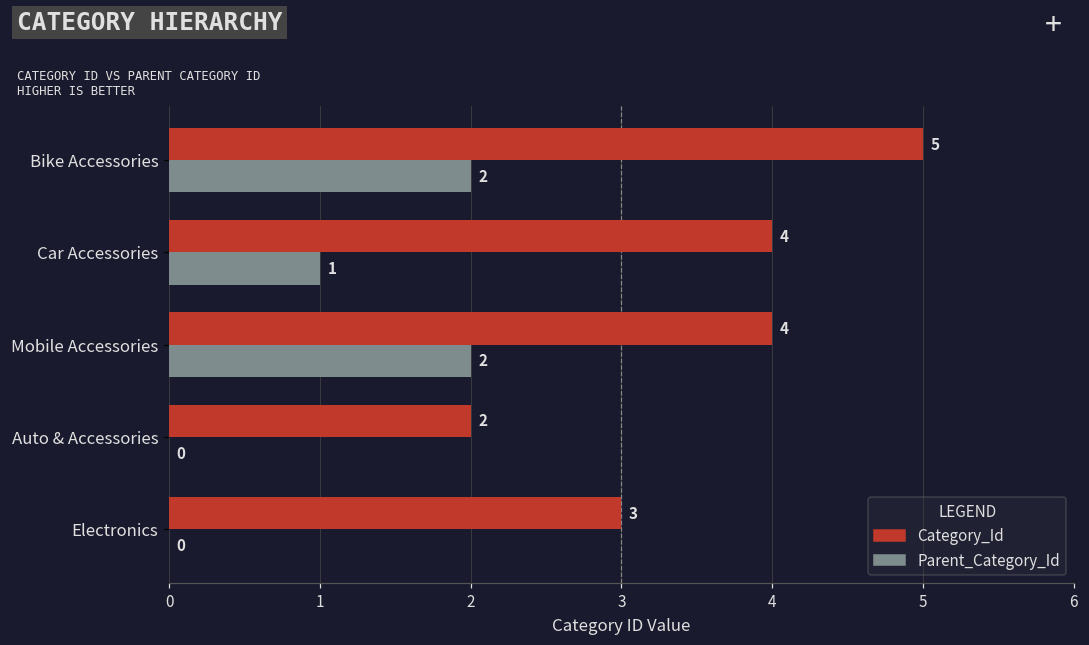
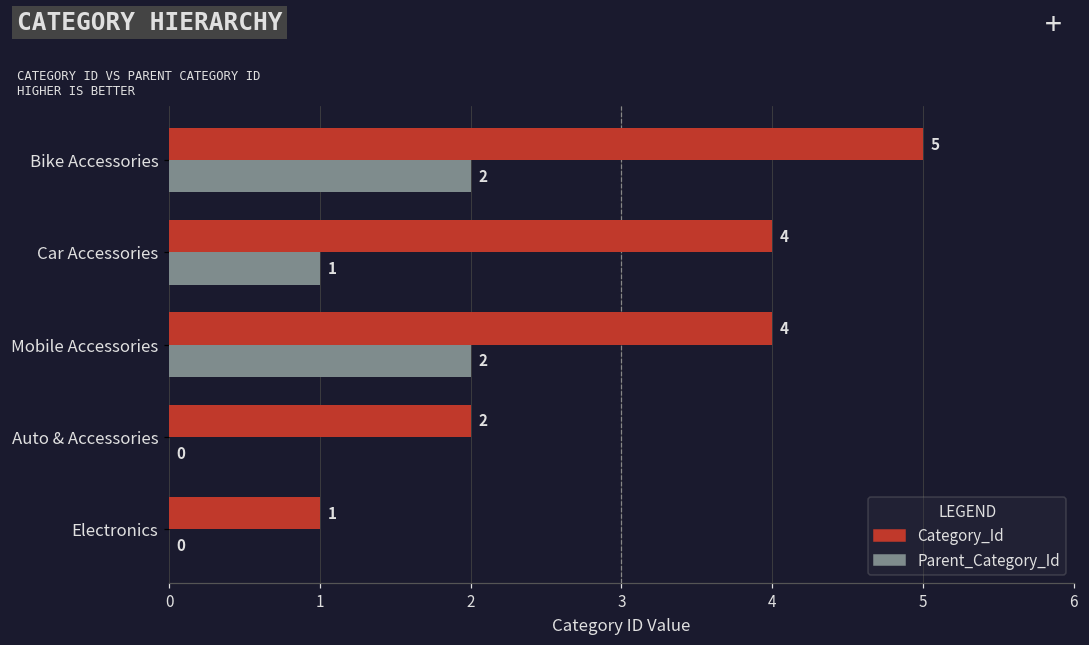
Category_Id, Electronics: 3 -> 1
